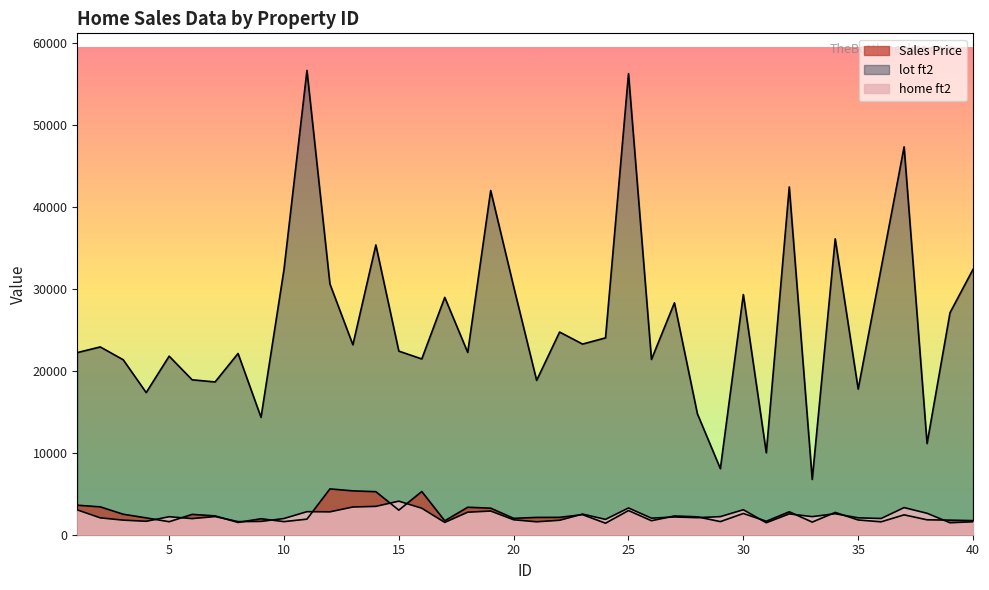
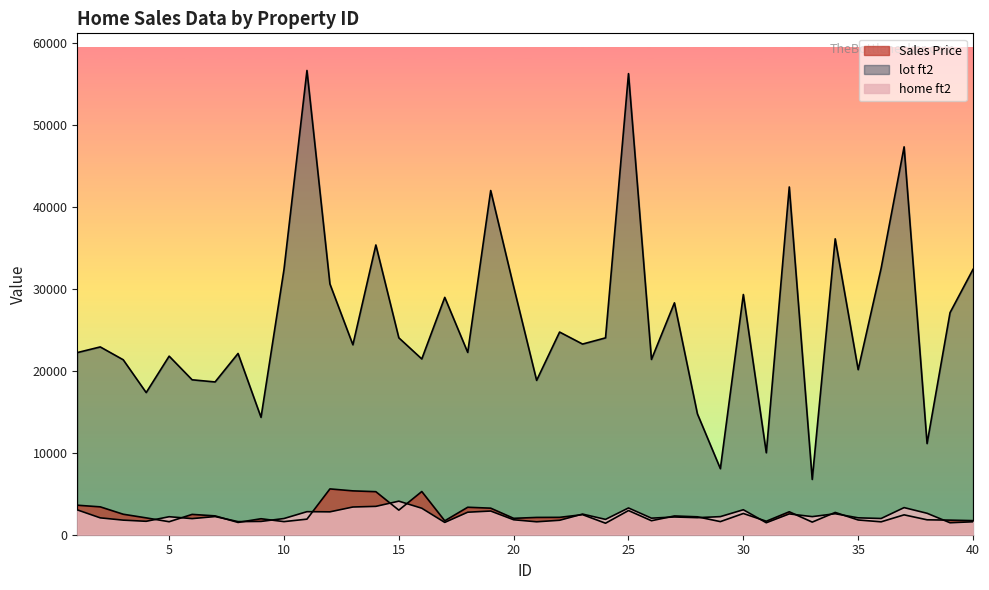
lot ft2, 15: 22000 -> 24000
lot ft2, 35: 18000 -> 20000
